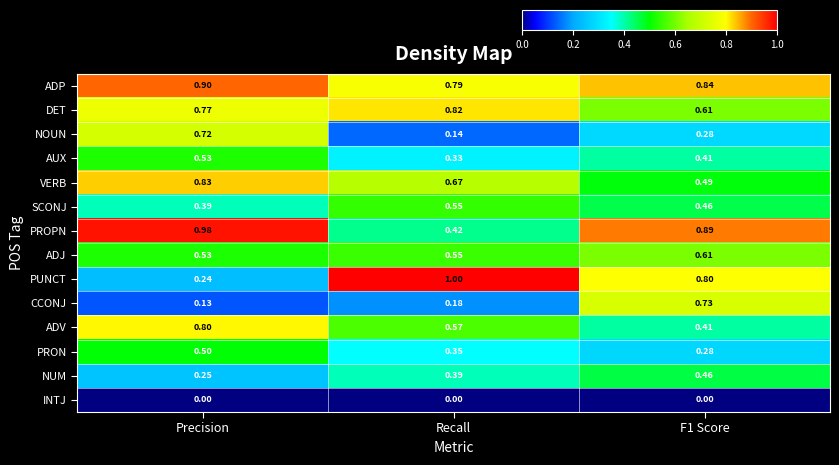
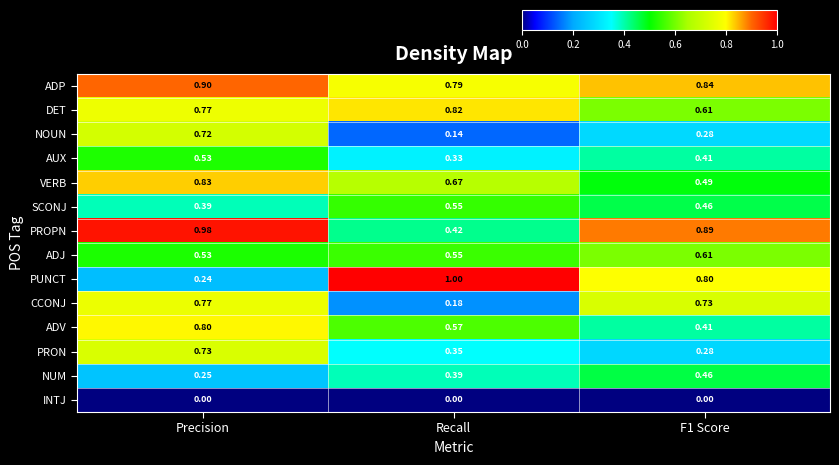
CCONJ, Precision: 0.13 -> 0.77
PRON, Precision: 0.50 -> 0.73
